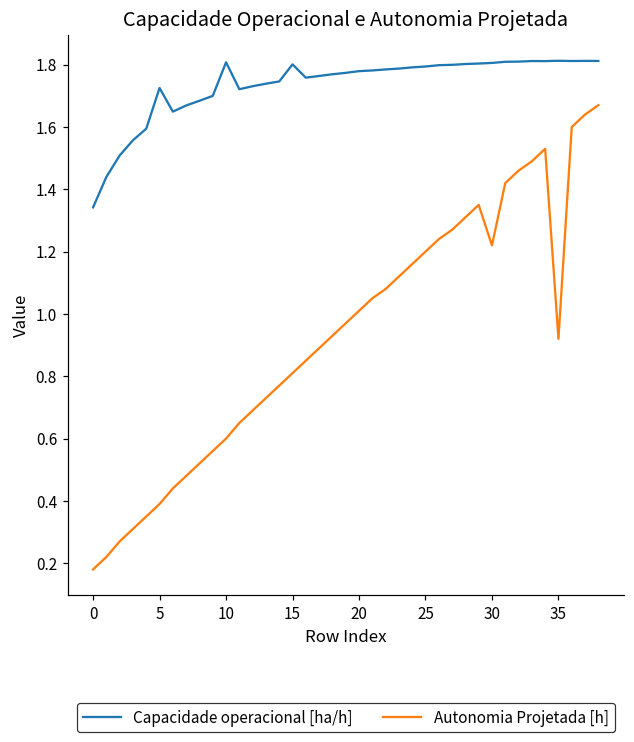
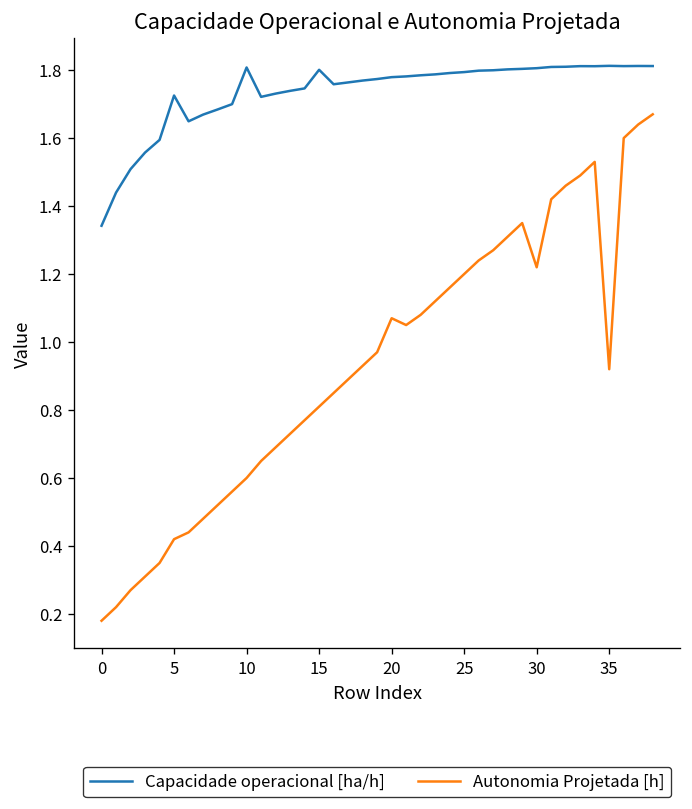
Autonomia Projetada [h], 5: 0.39 -> 0.42
Autonomia Projetada [h], 20: 1.01 -> 1.07
